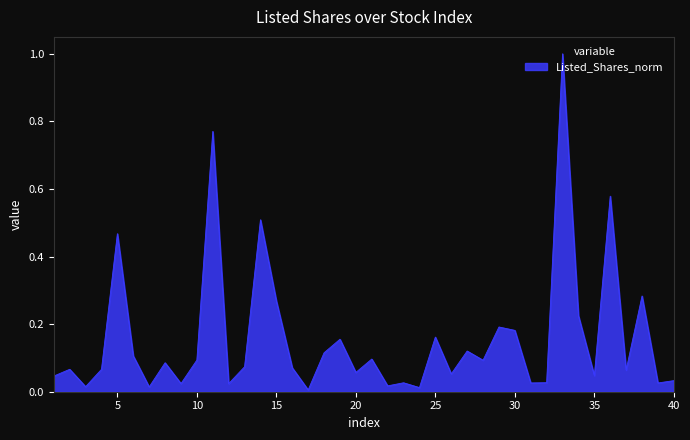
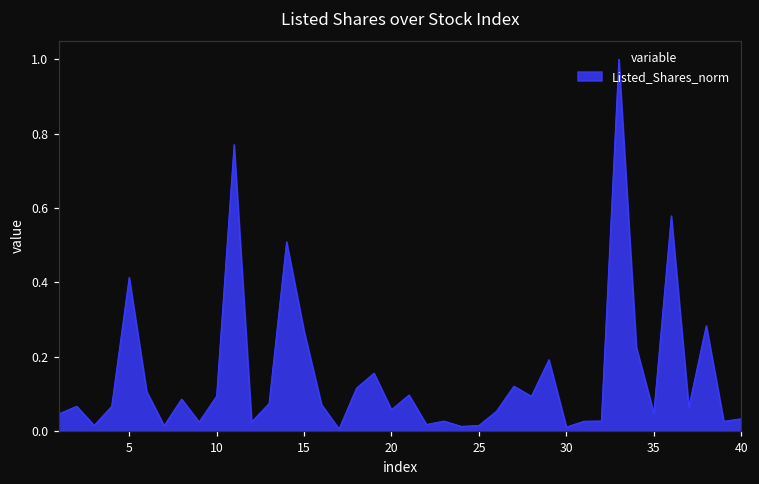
5: 0.47 -> 0.41
25: 0.16 -> 0.01
30: 0.18 -> 0.01
